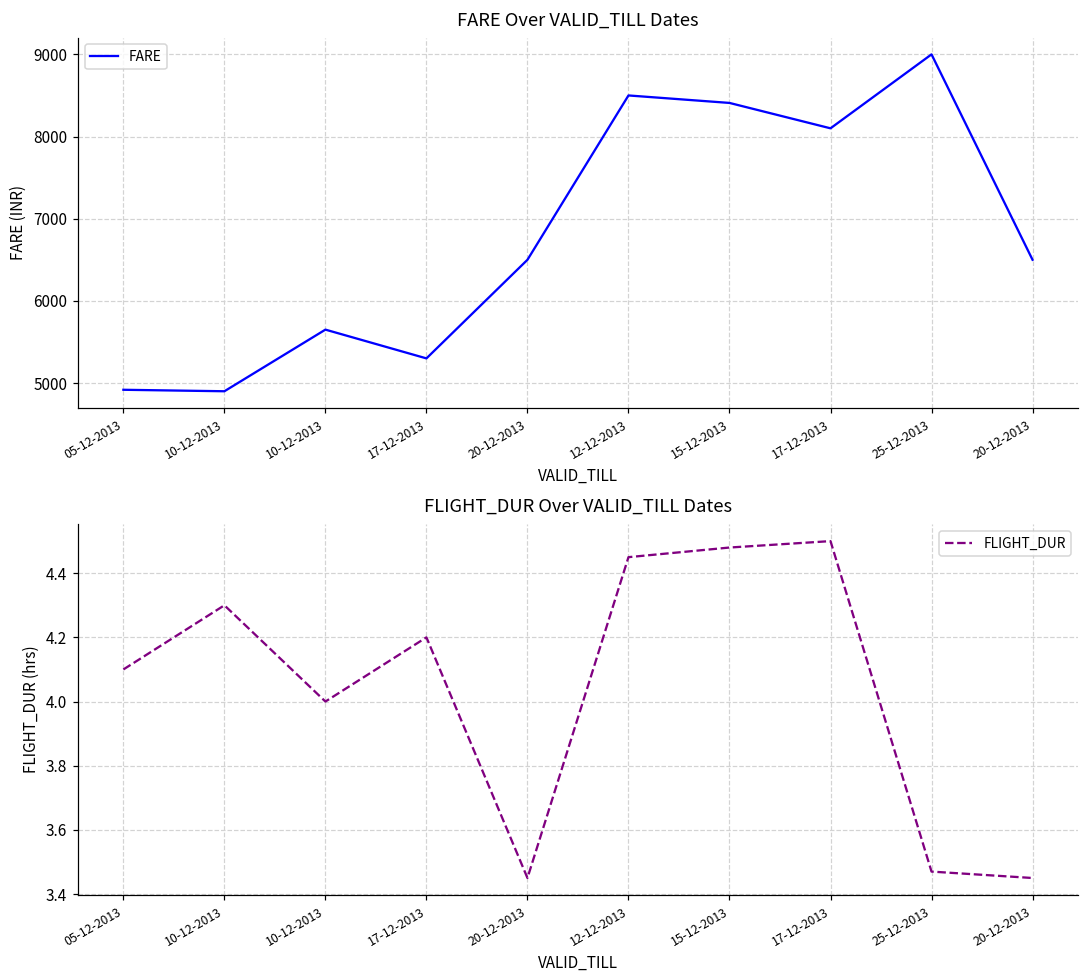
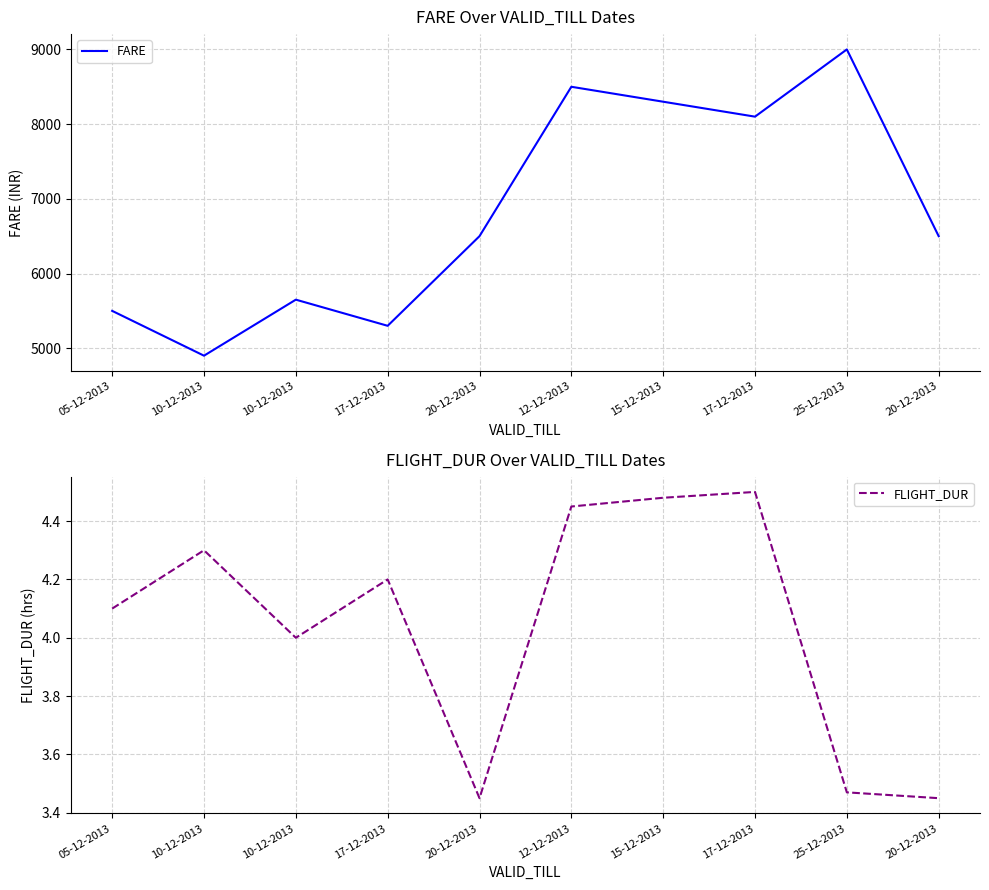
FARE Over VALID_TILL Dates, 05-12-2013: 4900 -> 5500
FARE Over VALID_TILL Dates, 15-12-2013: 8400 -> 8300
